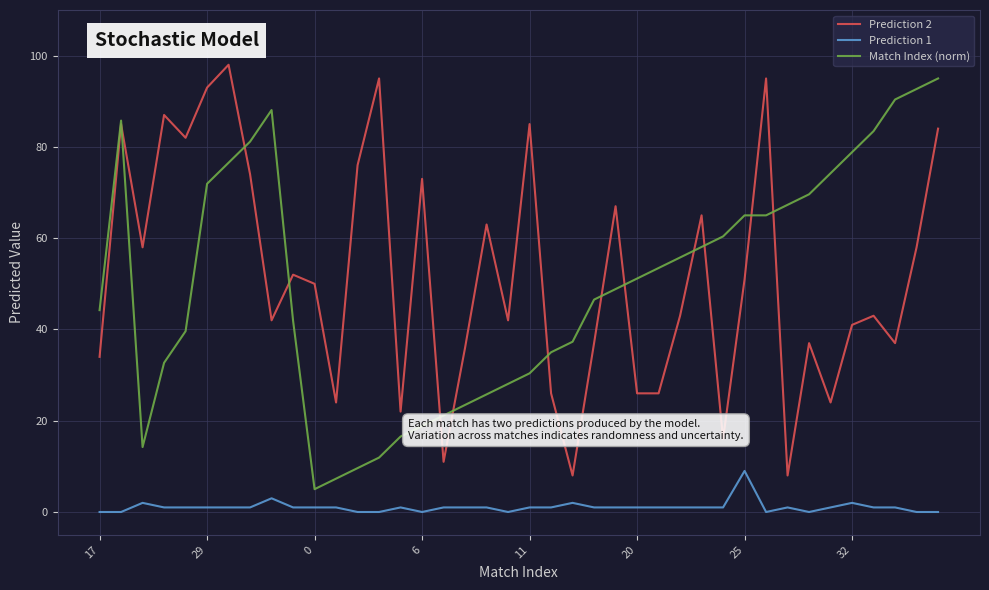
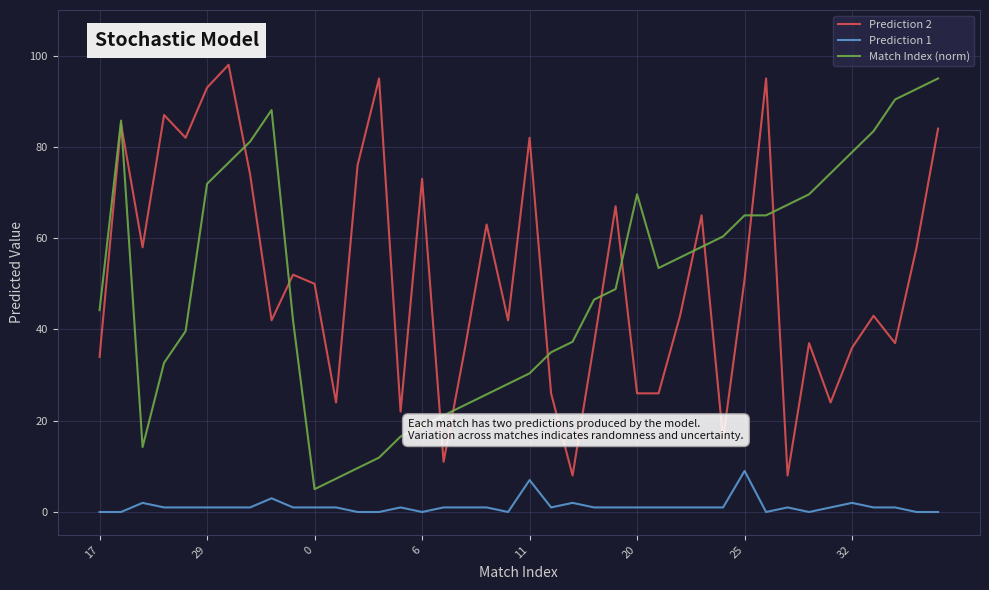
Prediction 2, 11: 85 -> 82
Prediction 1, 11: 1 -> 7
Match Index (norm), 20: 51 -> 70
Prediction 2, 32: 41 -> 36
